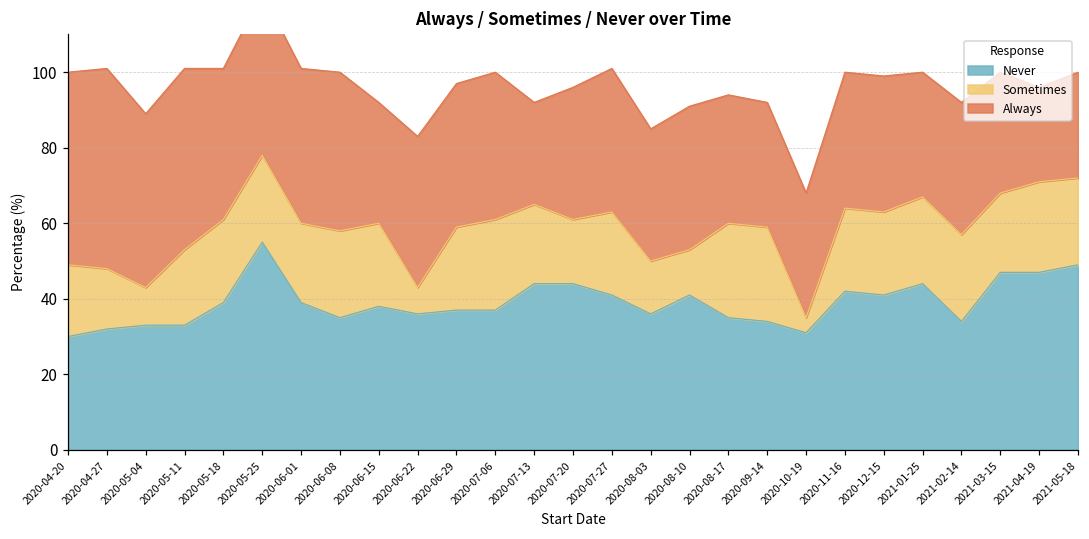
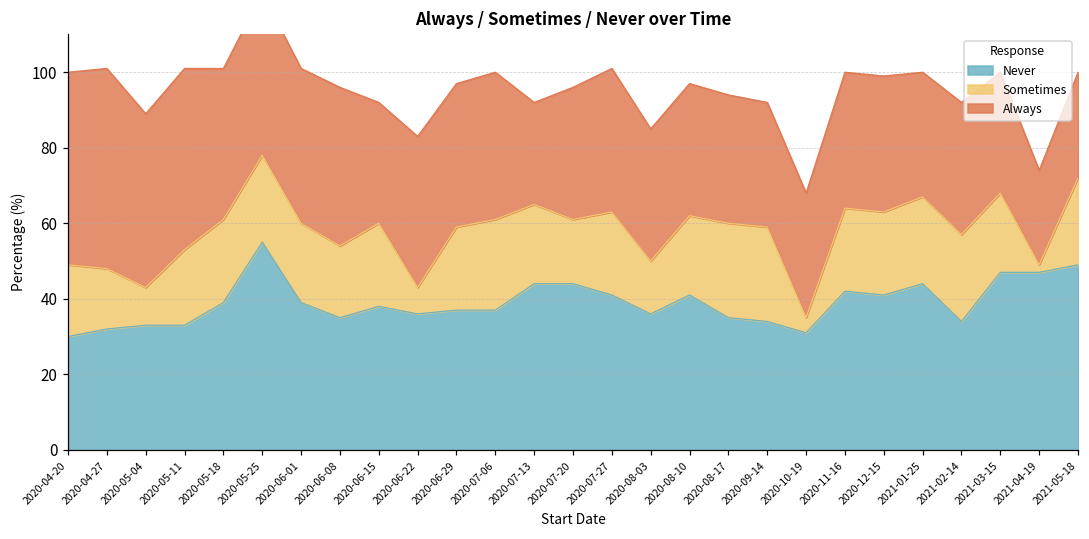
Sometimes, 2020-06-08: 23 -> 19
Sometimes, 2020-08-10: 12 -> 21
Always, 2020-08-10: 38 -> 35
Sometimes, 2021-04-19: 24 -> 2
